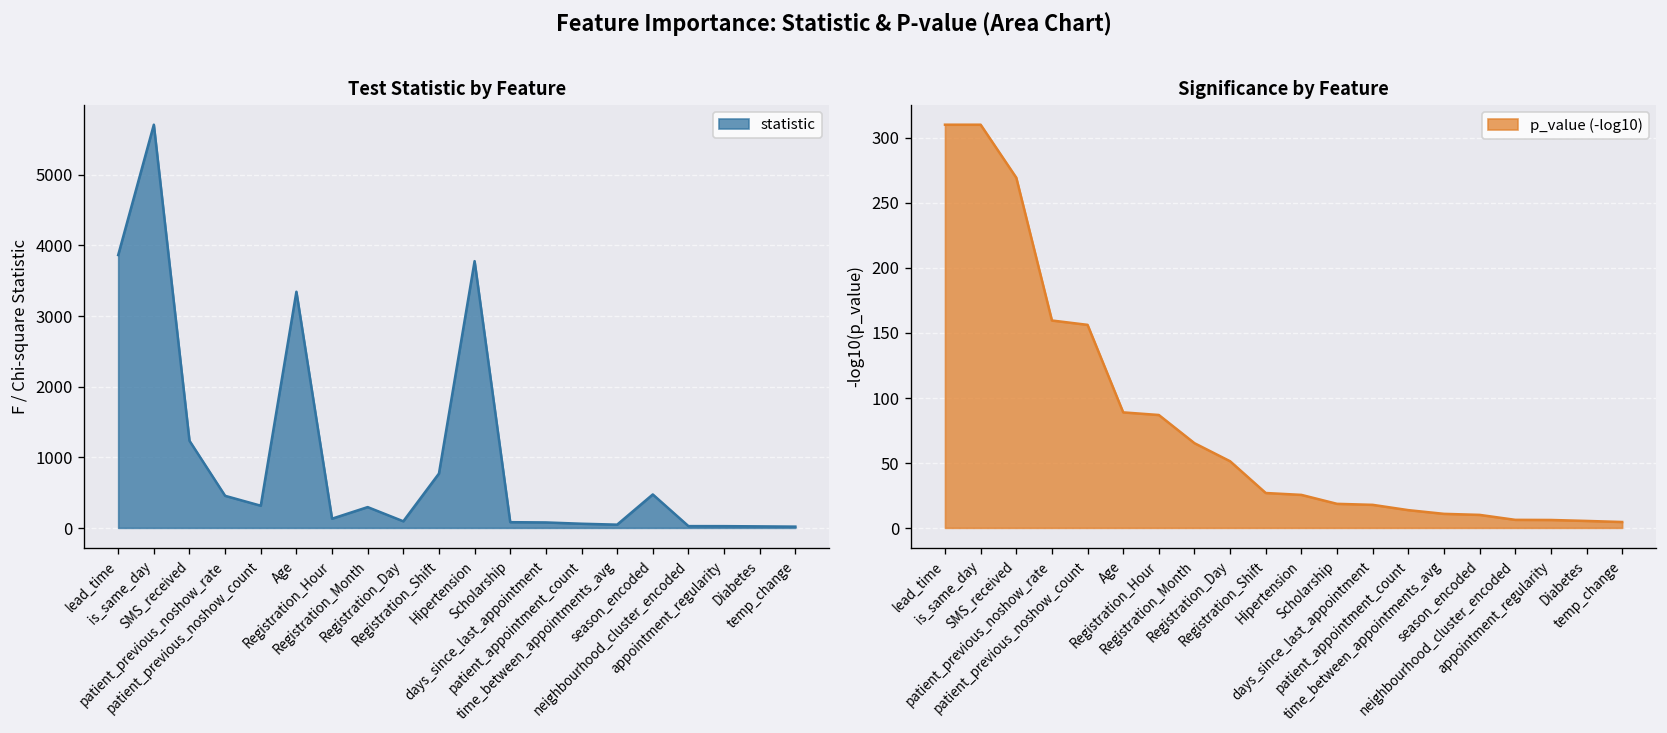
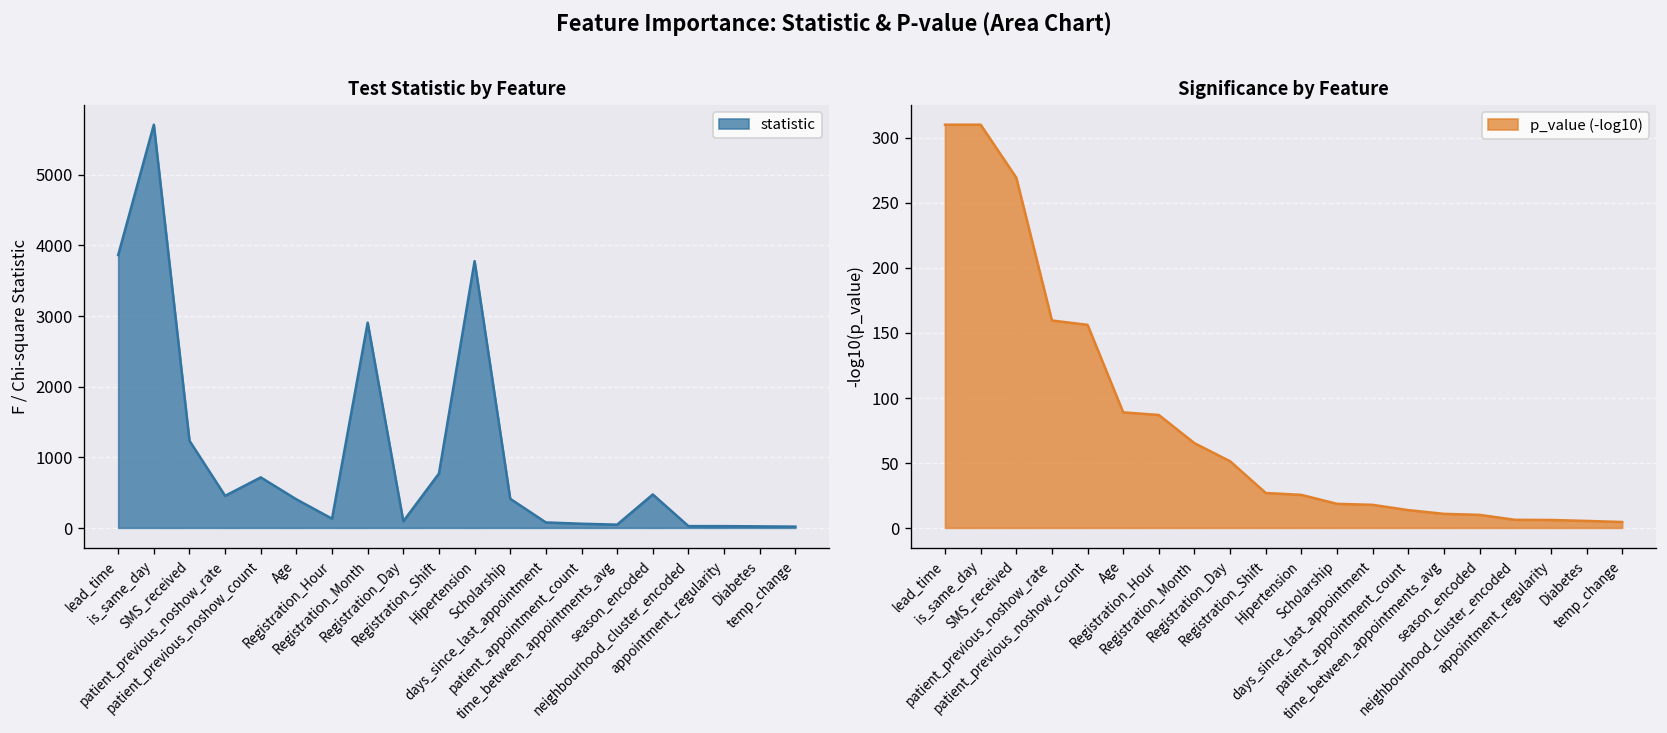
Test Statistic by Feature, patient_previous_noshow_count: 300 -> 700
Test Statistic by Feature, Age: 3300 -> 400
Test Statistic by Feature, Registration_Month: 300 -> 2900
Test Statistic by Feature, Scholarship: 100 -> 400
